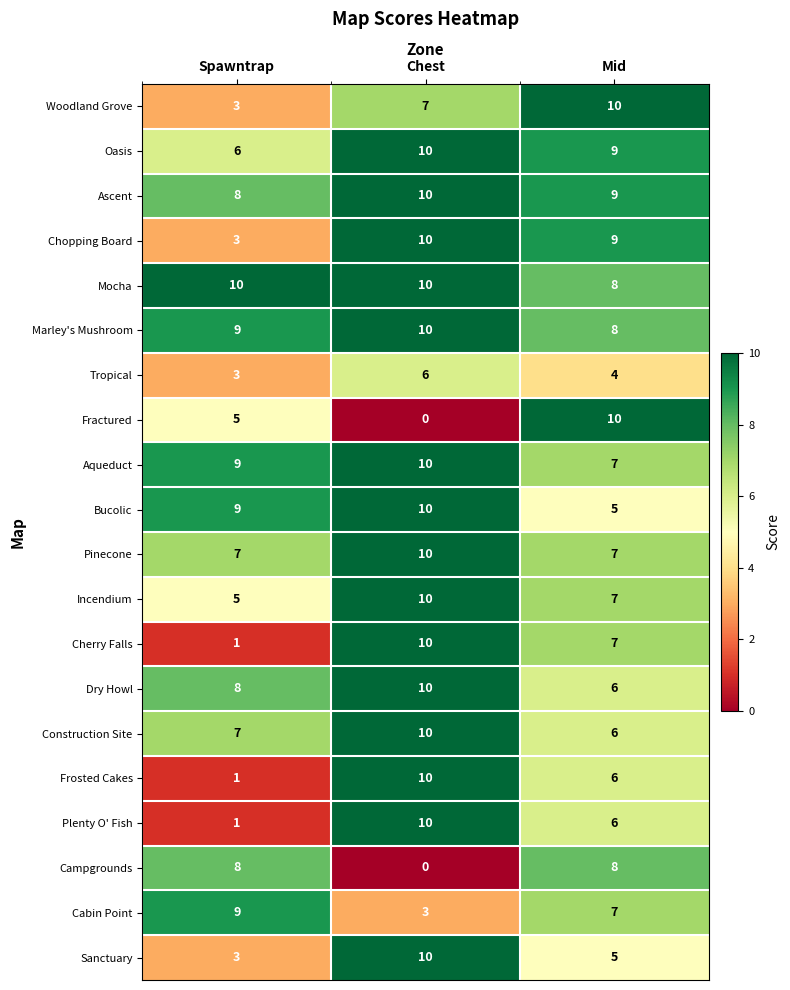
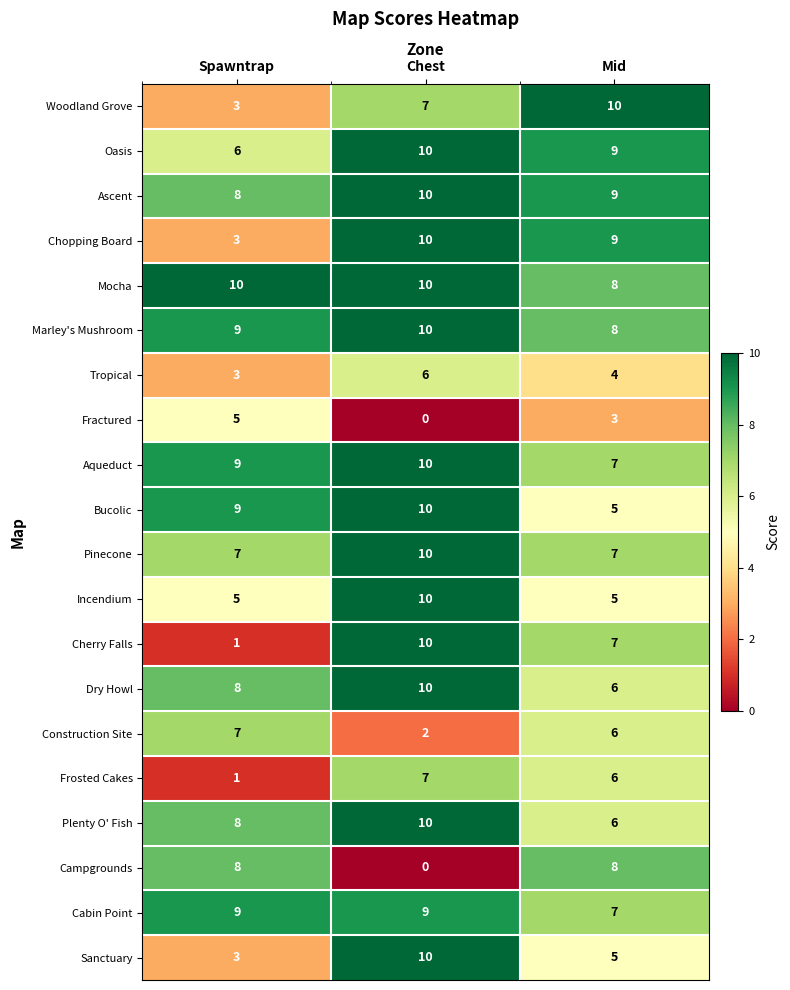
Fractured, Mid: 10 -> 3
Incendium, Mid: 7 -> 5
Construction Site, Chest: 10 -> 2
Frosted Cakes, Chest: 10 -> 7
Plenty O' Fish, Spawntrap: 1 -> 8
Cabin Point, Chest: 3 -> 9
